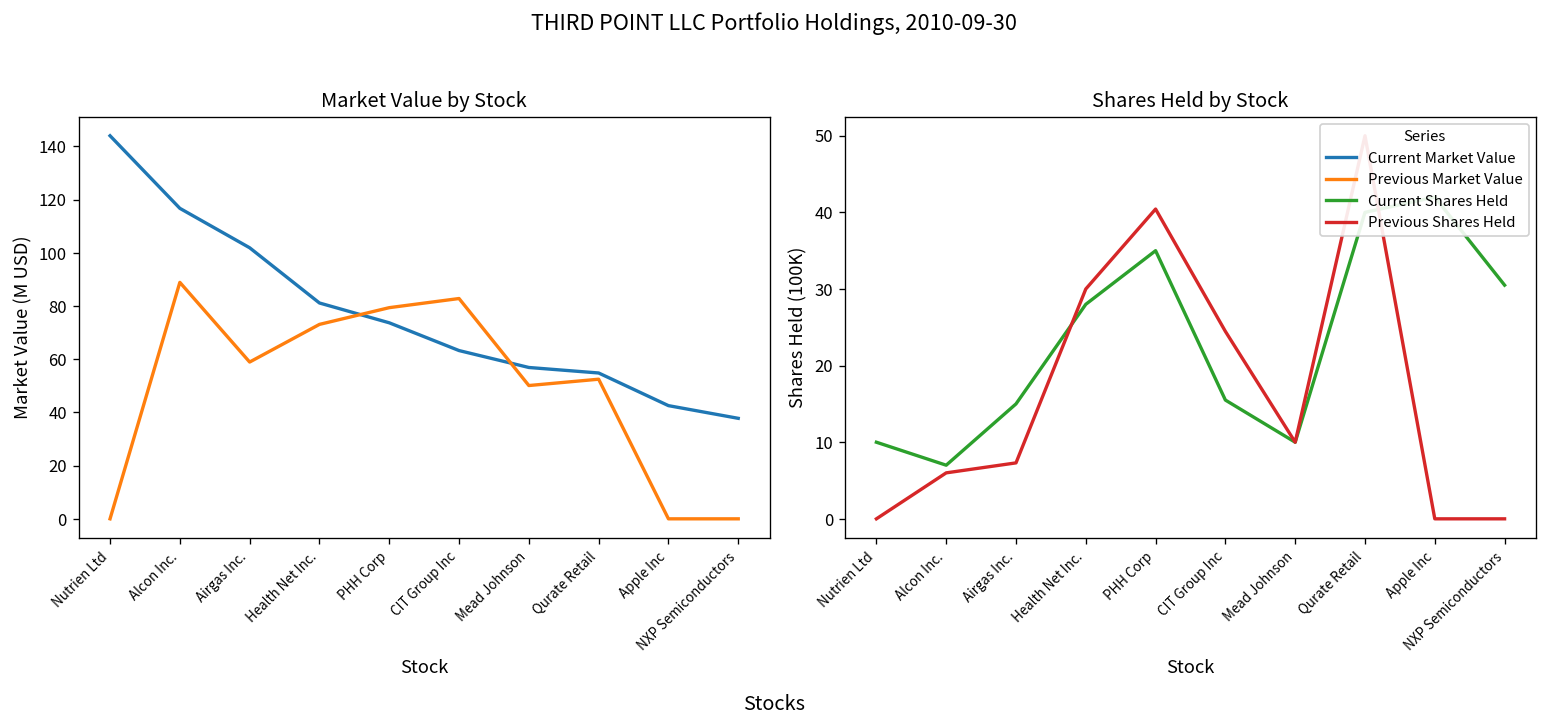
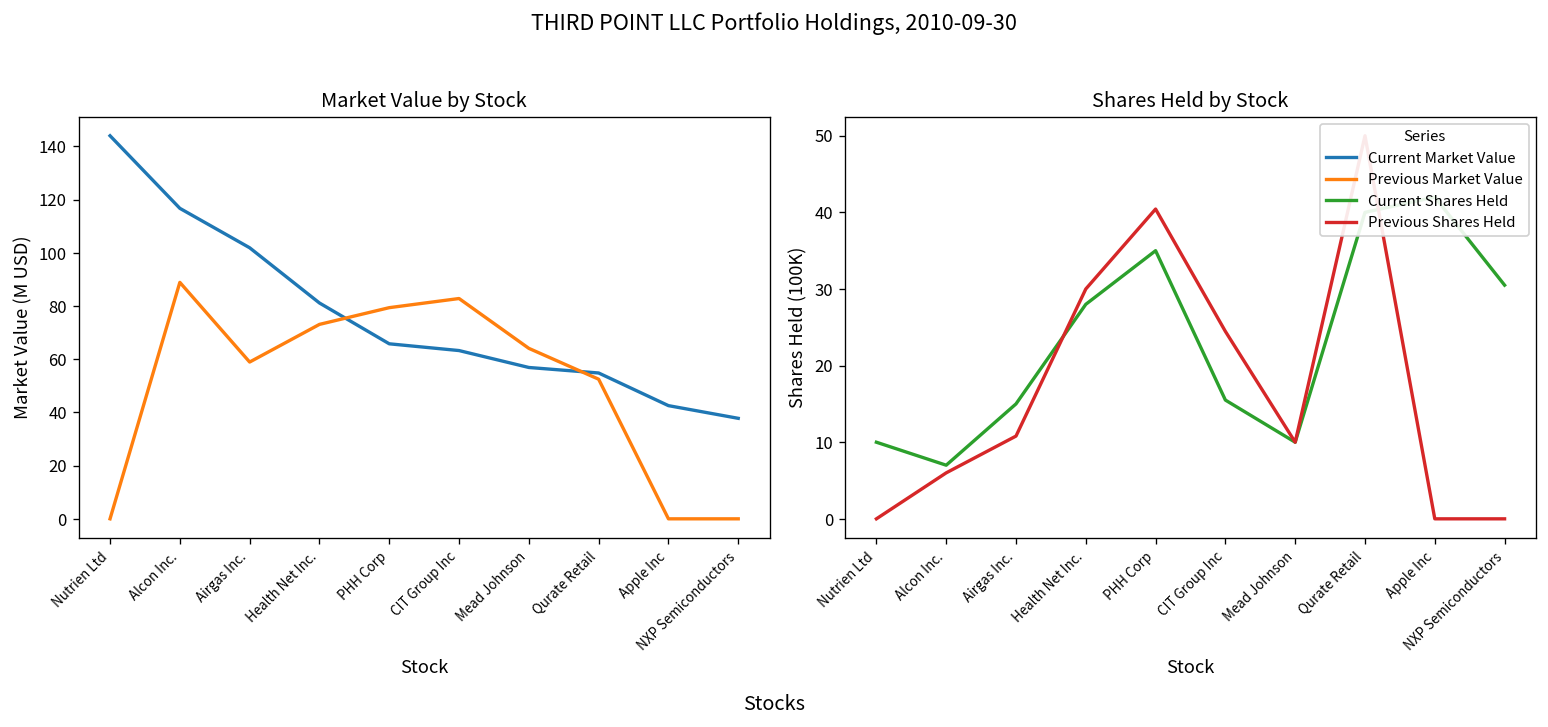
Market Value by Stock, Current Market Value, PHH Corp: 74 -> 66
Market Value by Stock, Previous Market Value, Mead Johnson: 50 -> 64
Shares Held by Stock, Previous Shares Held, Airgas Inc.: 7 -> 11
